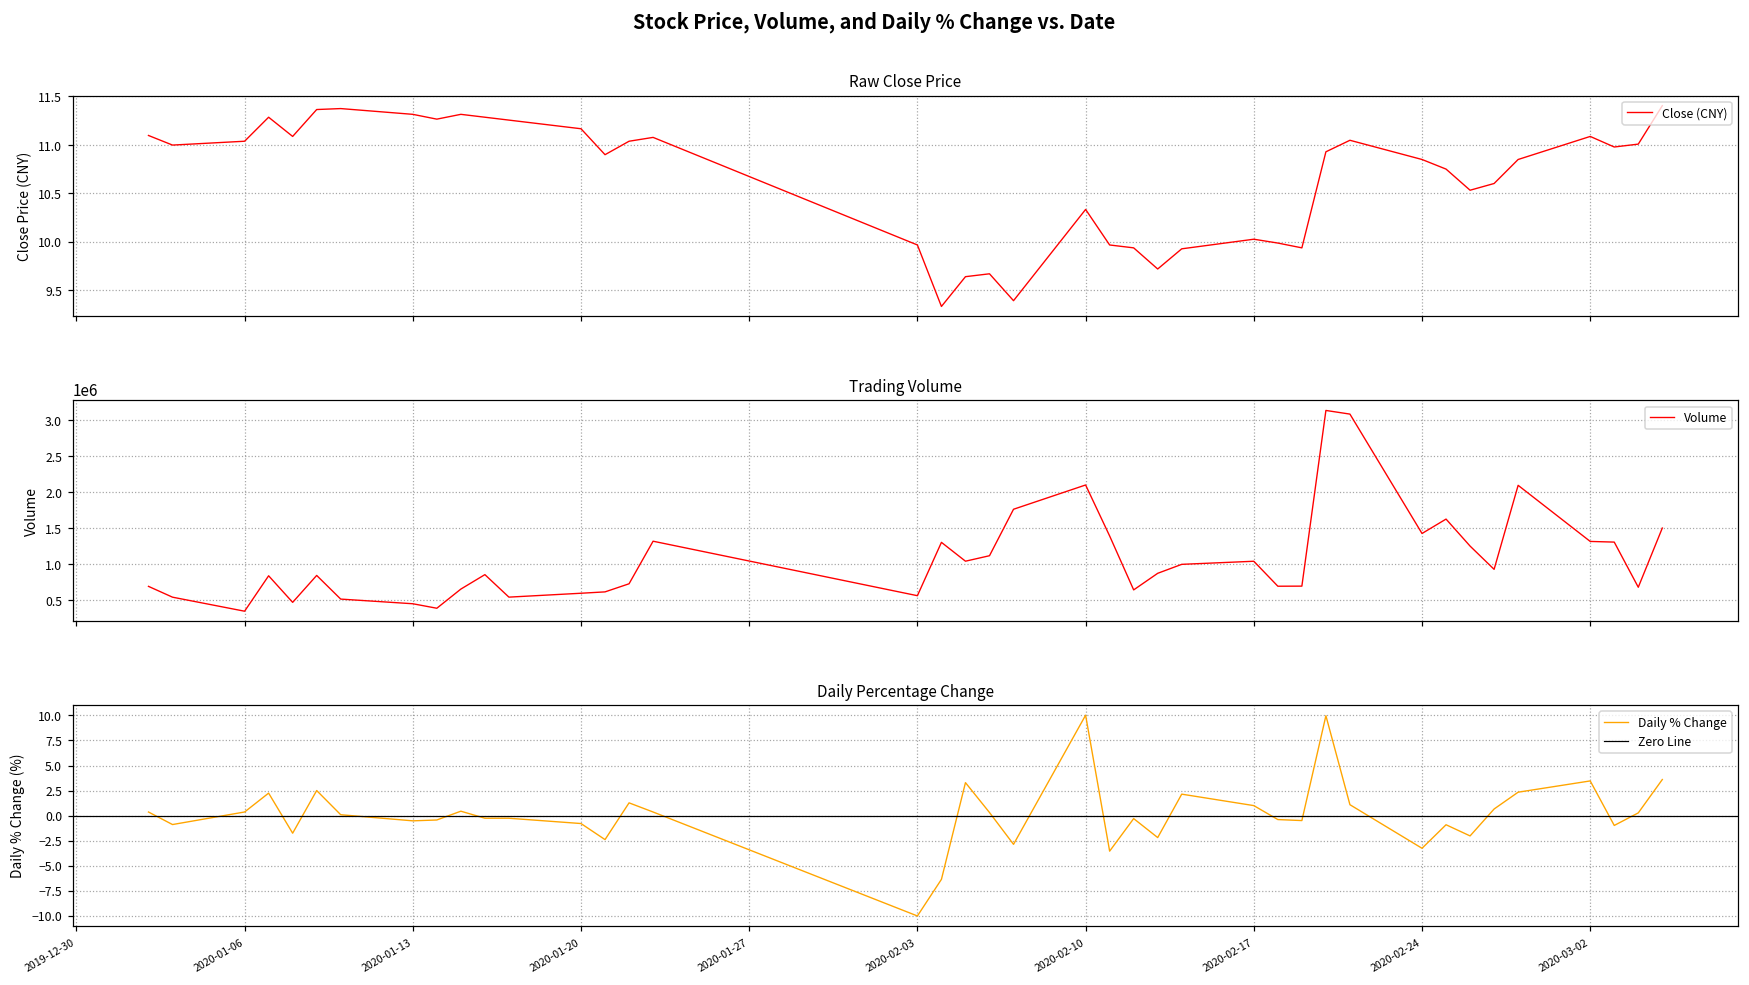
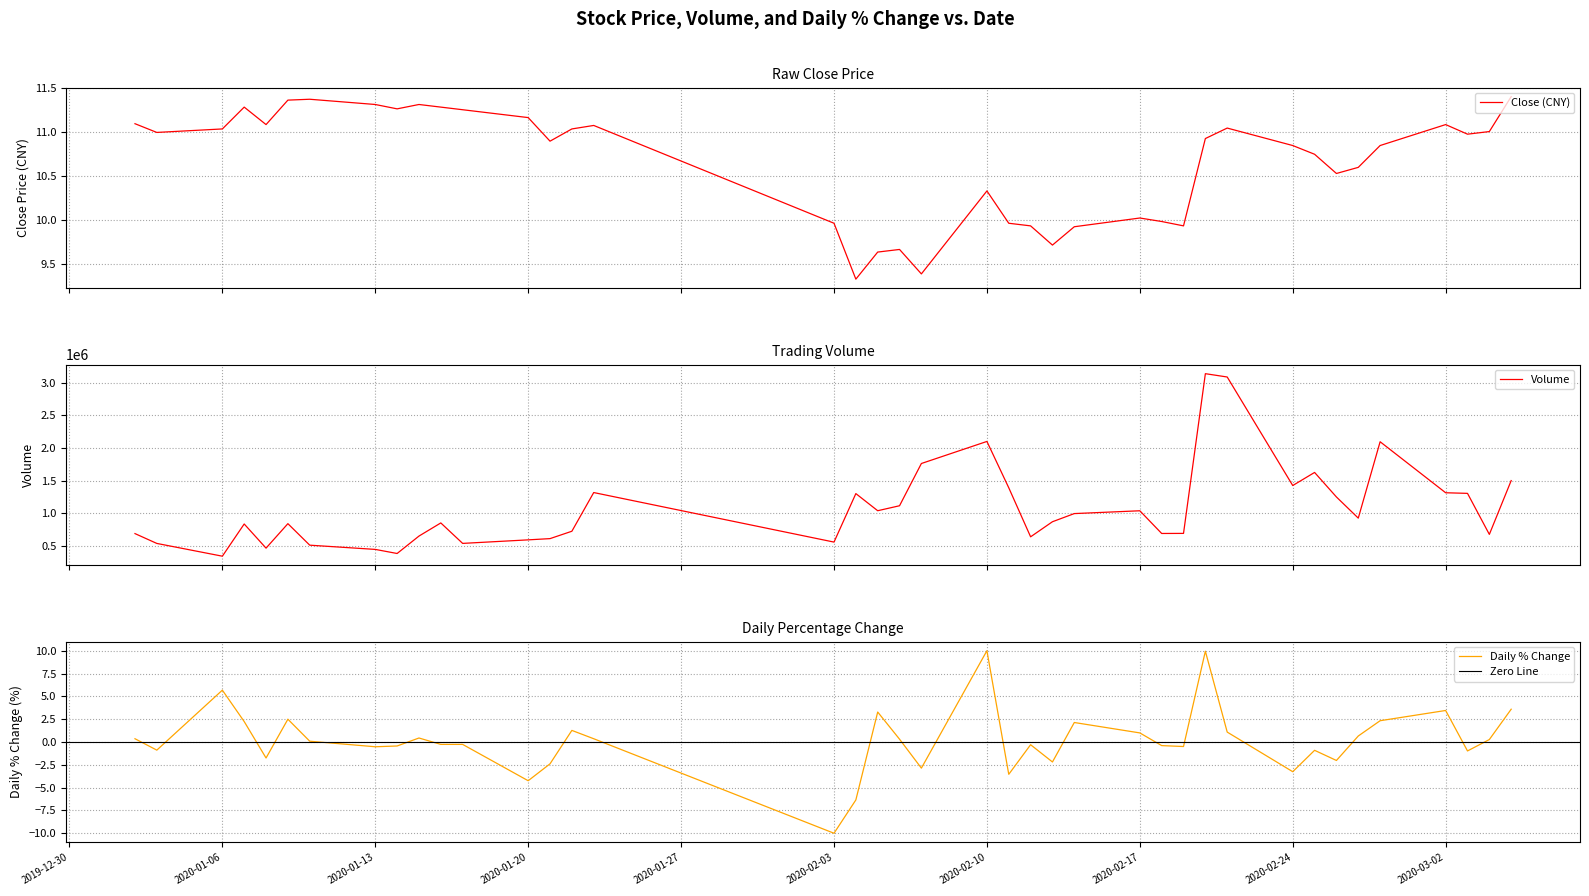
Daily Percentage Change, 2020-01-06: 0 -> 6
Daily Percentage Change, 2020-01-20: -1 -> -4
